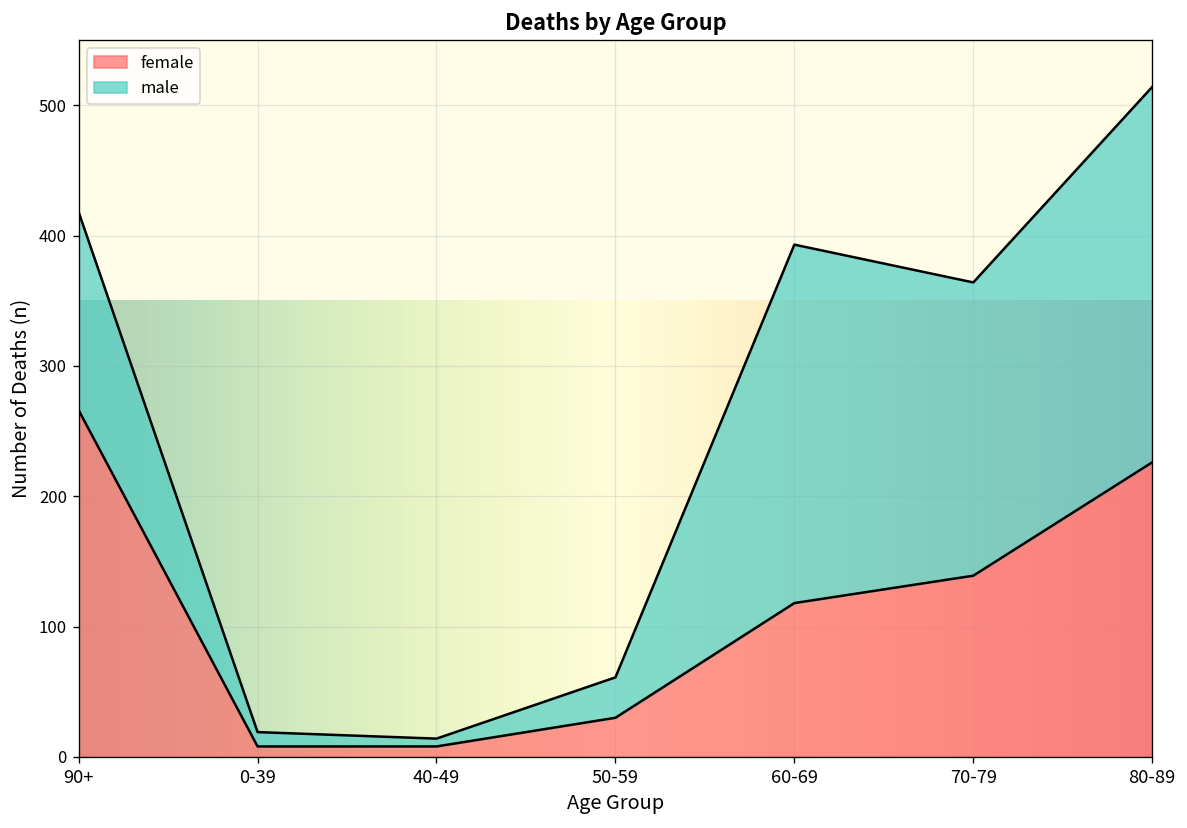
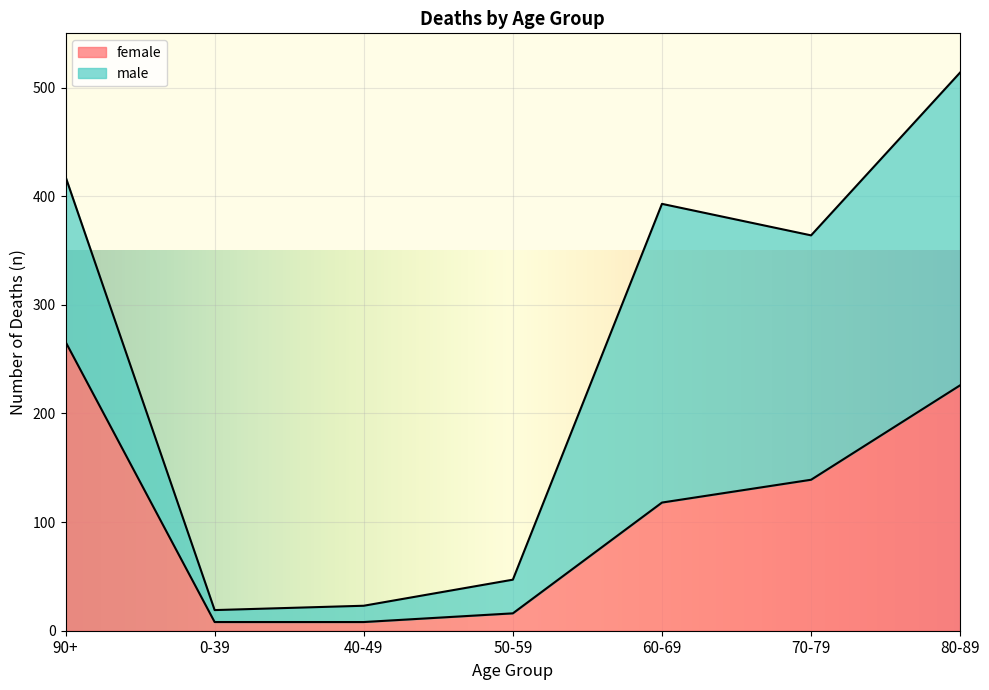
male, 40-49: 6 -> 15
female, 50-59: 30 -> 16
